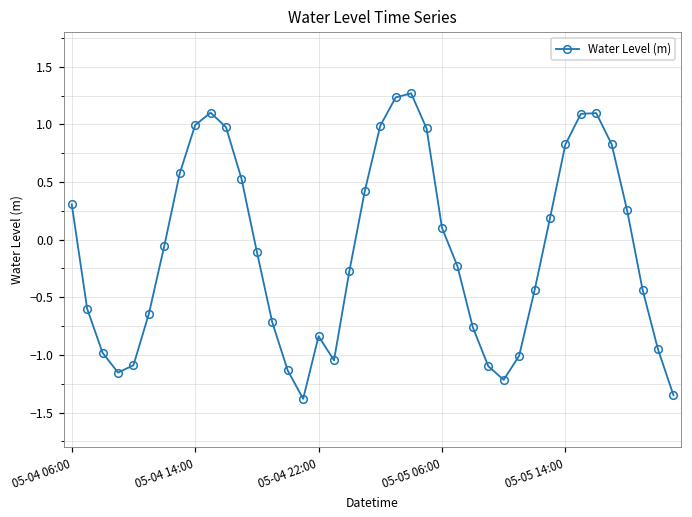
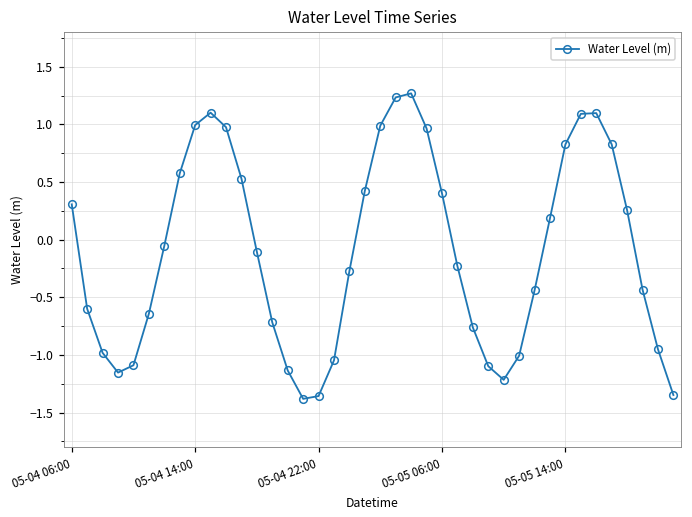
05-04 22:00: -0.84 -> -1.36
05-05 06:00: 0.10 -> 0.40
